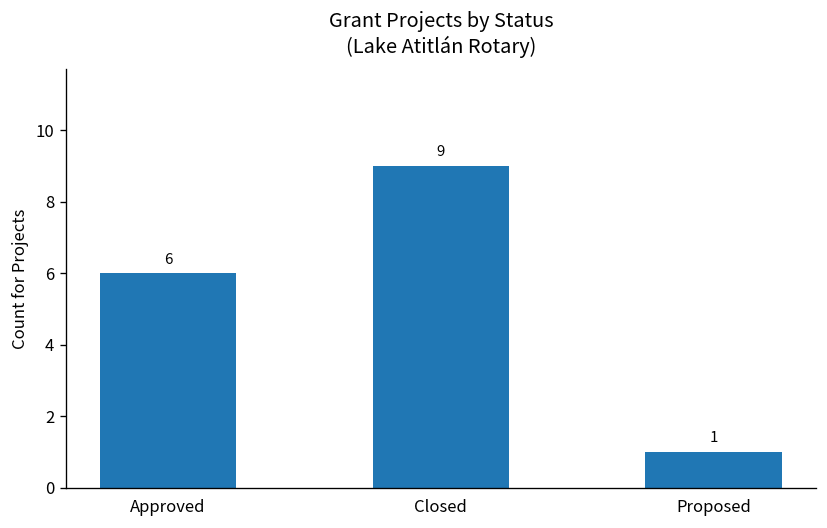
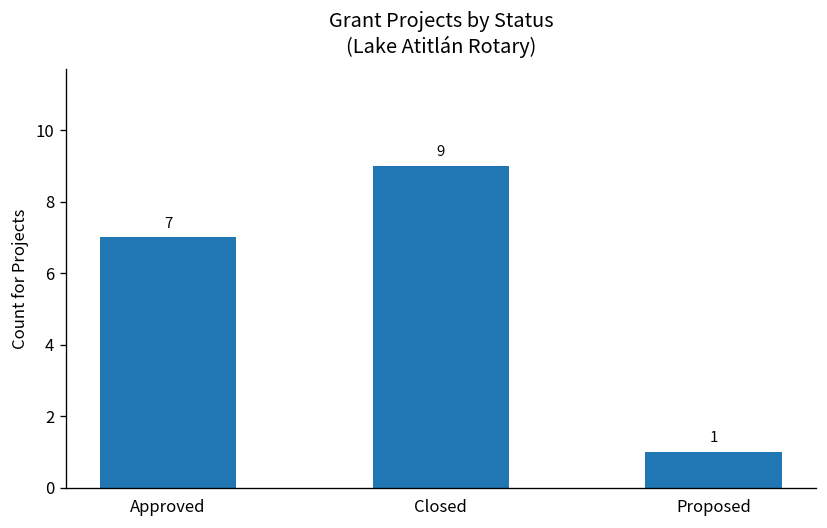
Approved: 6 -> 7
